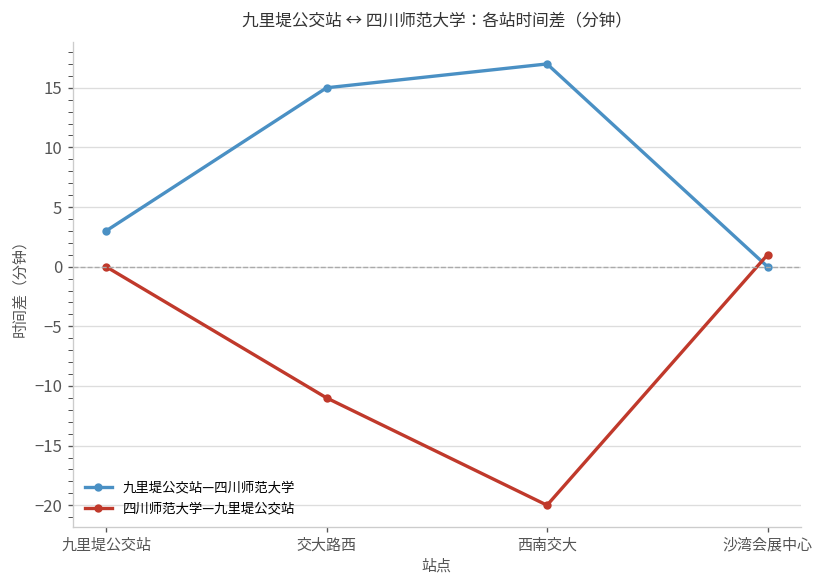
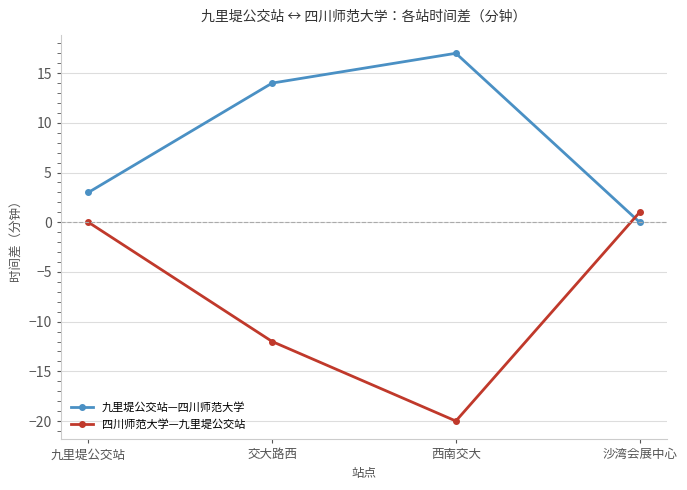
九里堤公交站—四川师范大学, 交大路西: 15 -> 14
四川师范大学—九里堤公交站, 交大路西: -11 -> -12
